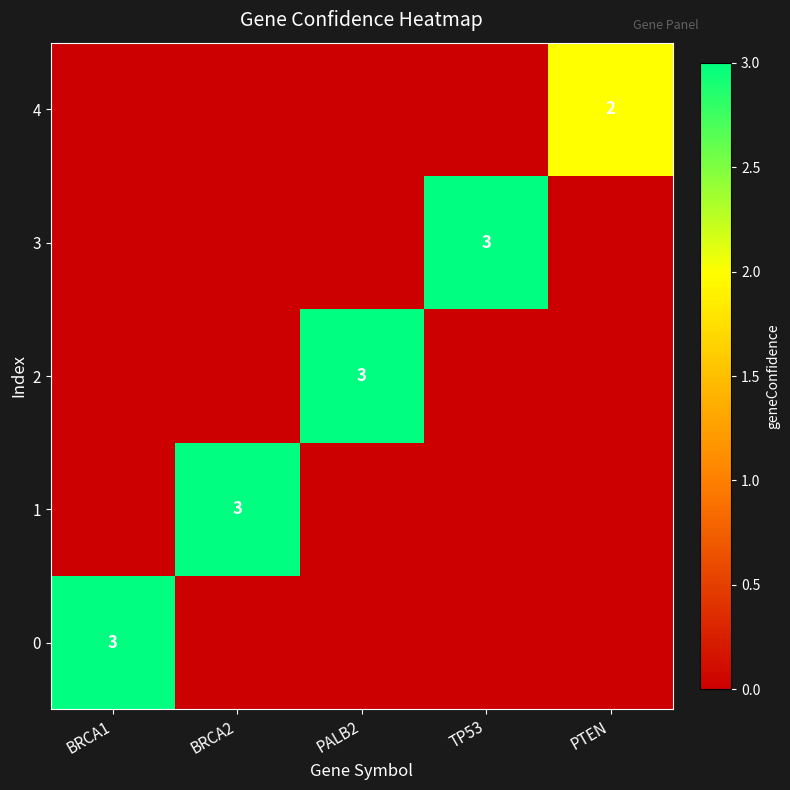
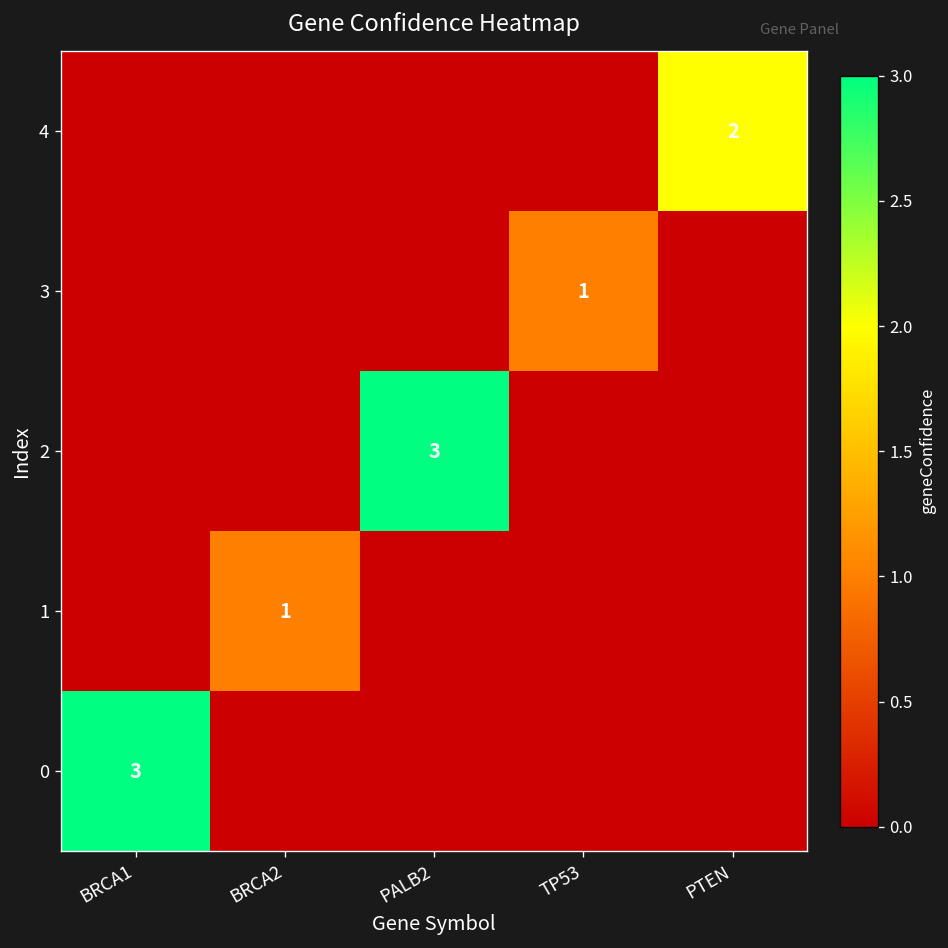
3, TP53: 3 -> 1
1, BRCA2: 3 -> 1
